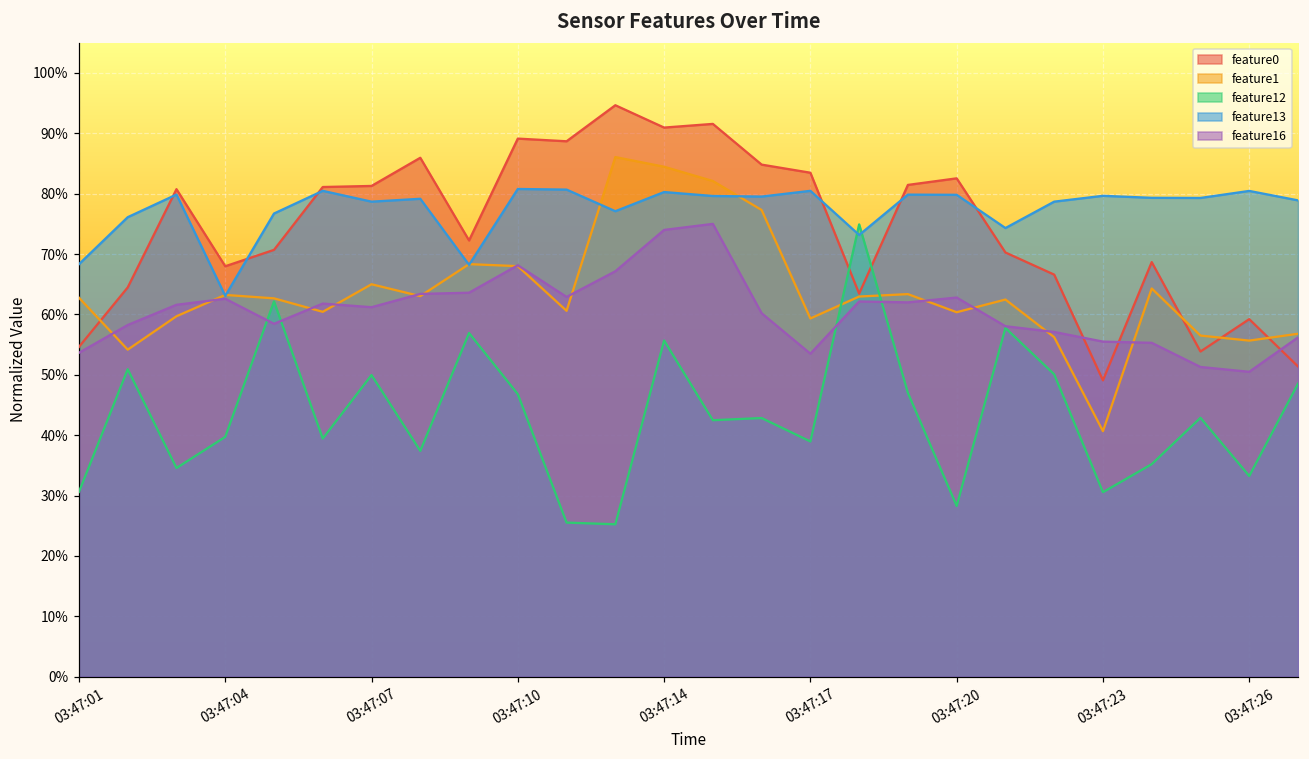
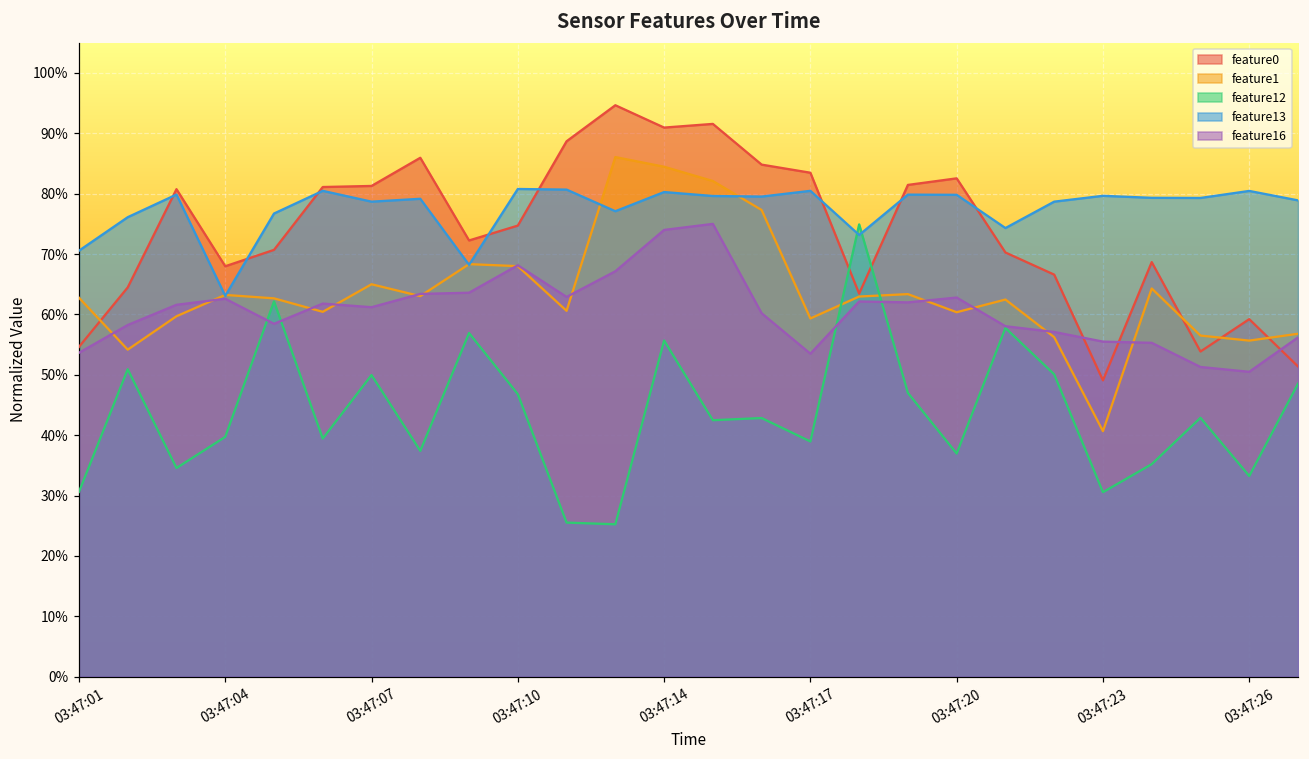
feature13, 03:47:01: 68% -> 71%
feature0, 03:47:10: 89% -> 75%
feature12, 03:47:20: 28% -> 37%
